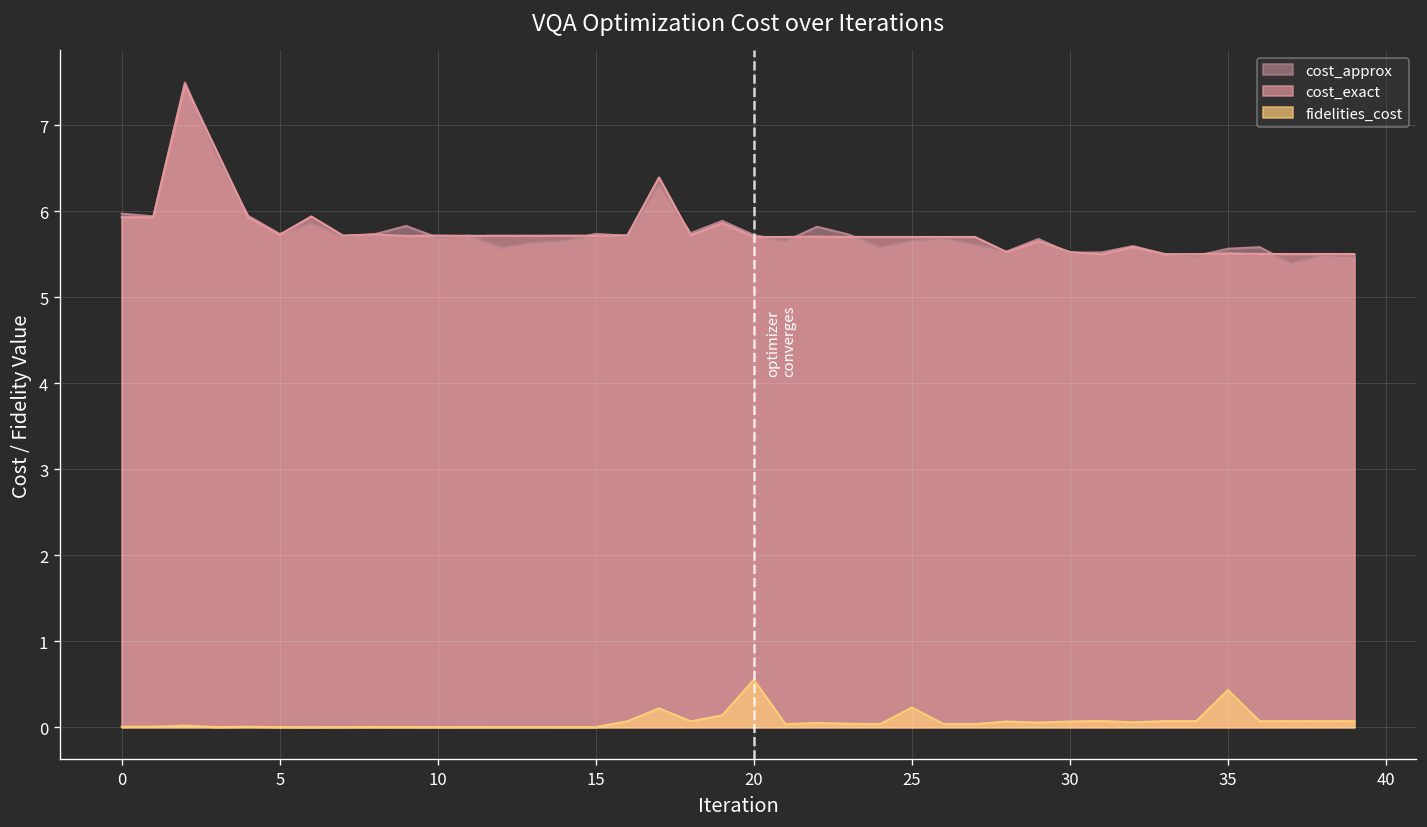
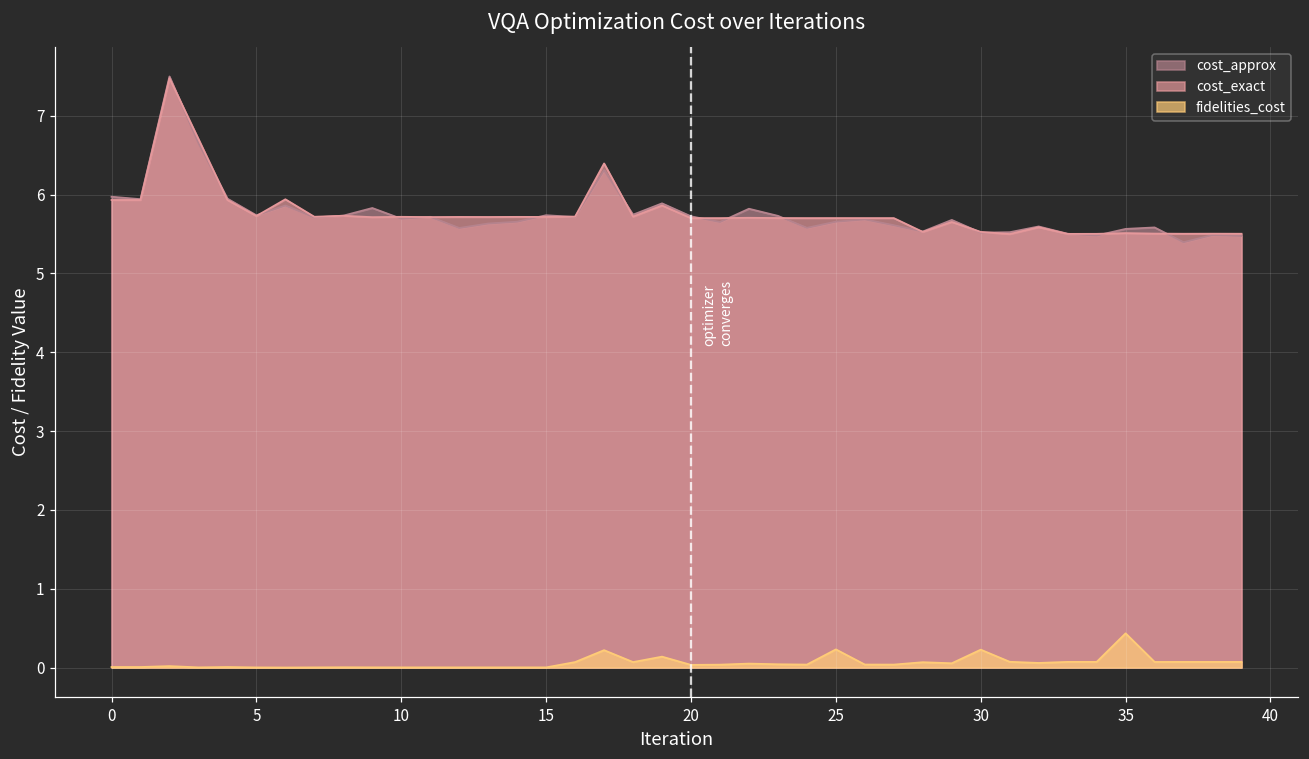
fidelities_cost, 20: 0.6 -> 0.0
fidelities_cost, 30: 0.1 -> 0.2
